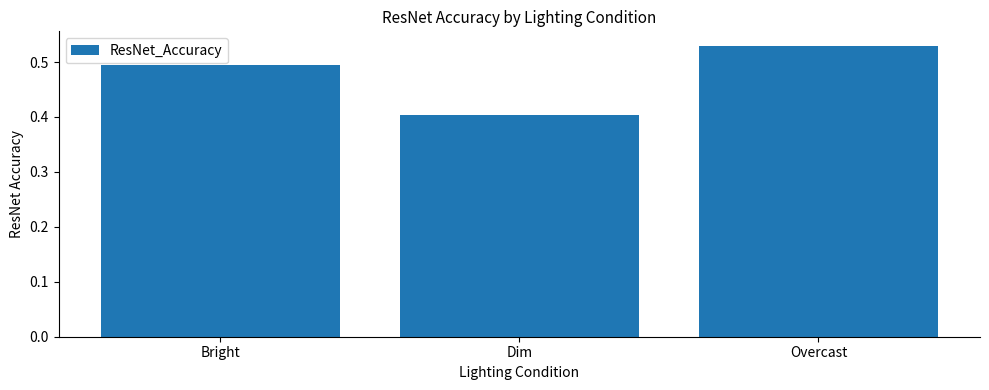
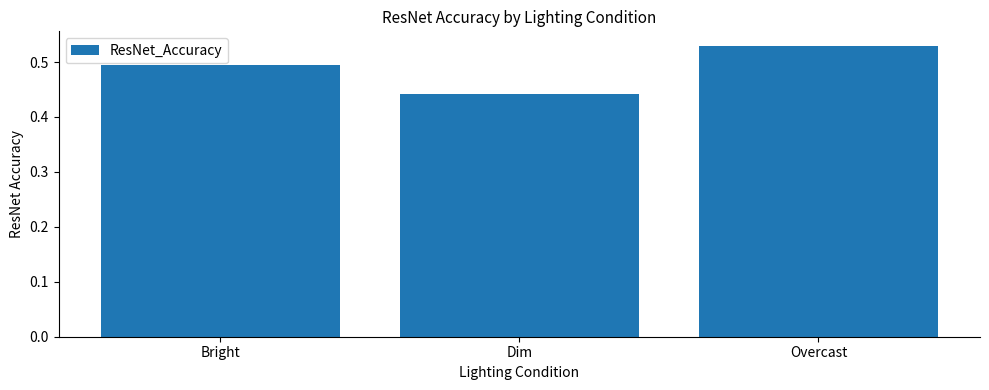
Dim: 0.40 -> 0.44
